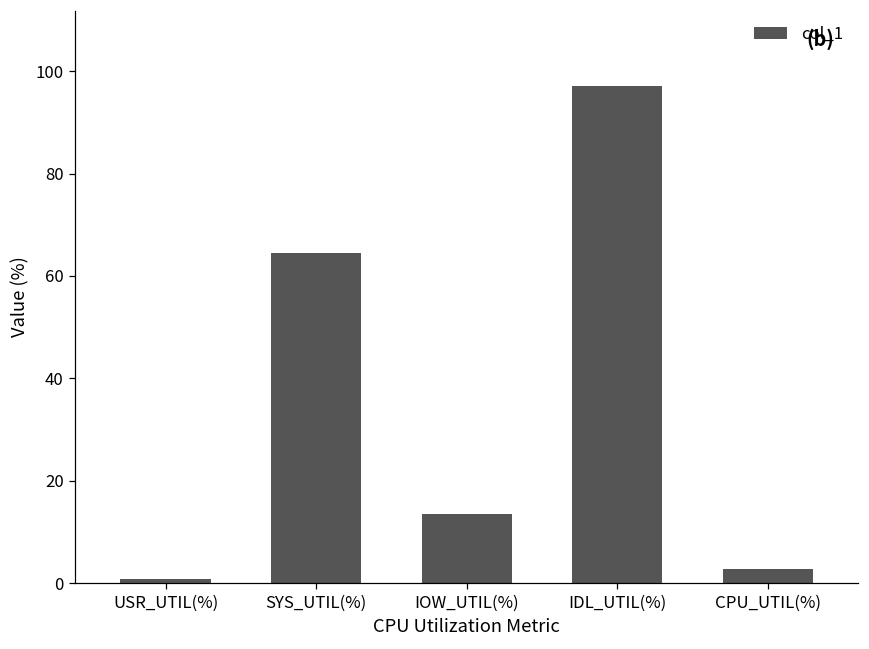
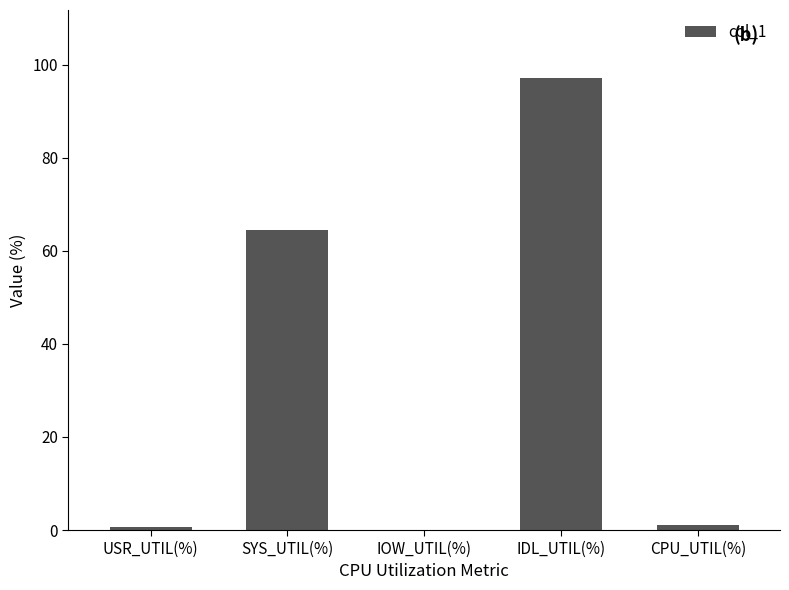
IOW_UTIL(%): 14 -> 0
CPU_UTIL(%): 3 -> 1
